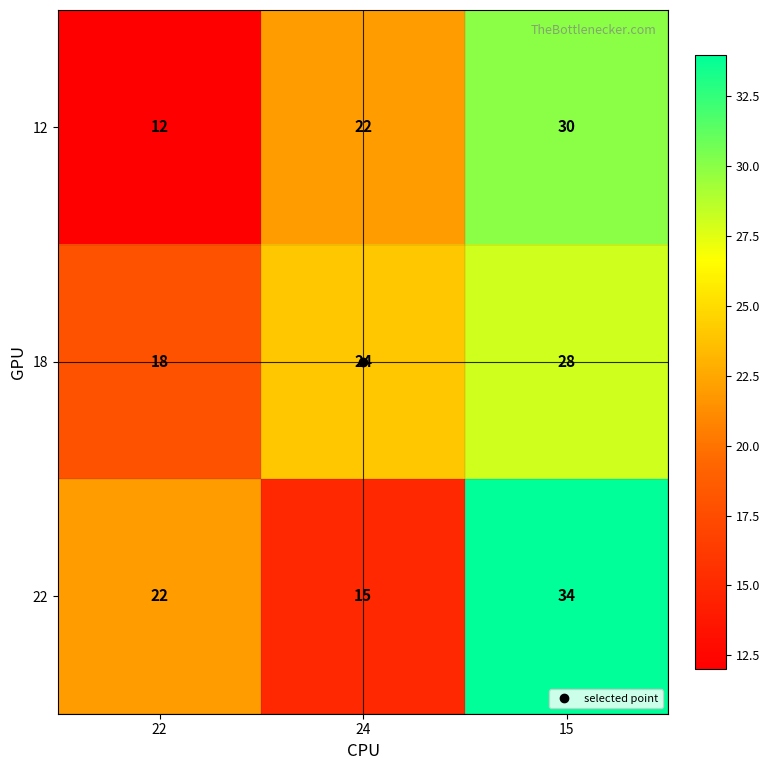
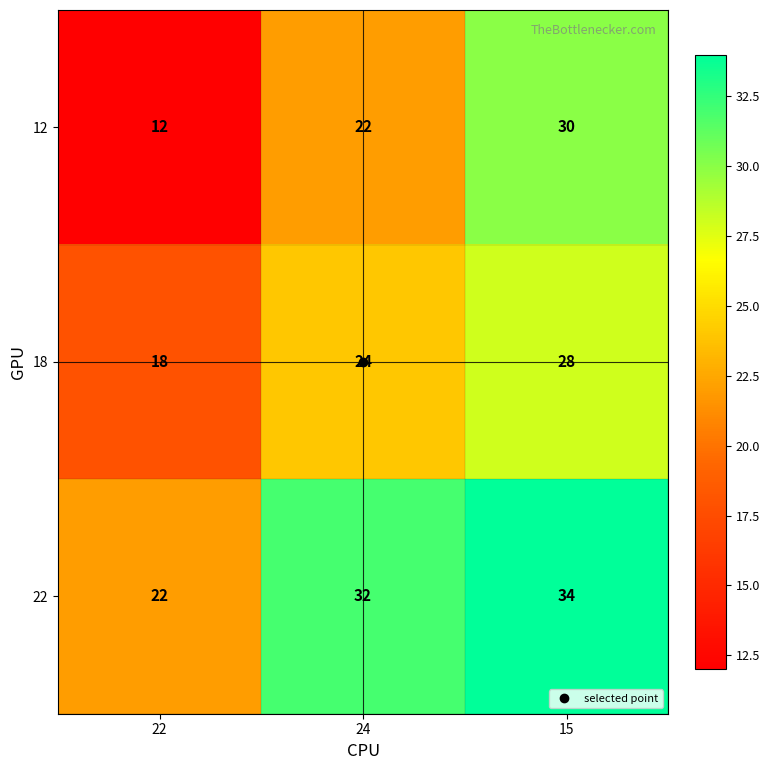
22, 24: 15 -> 32
